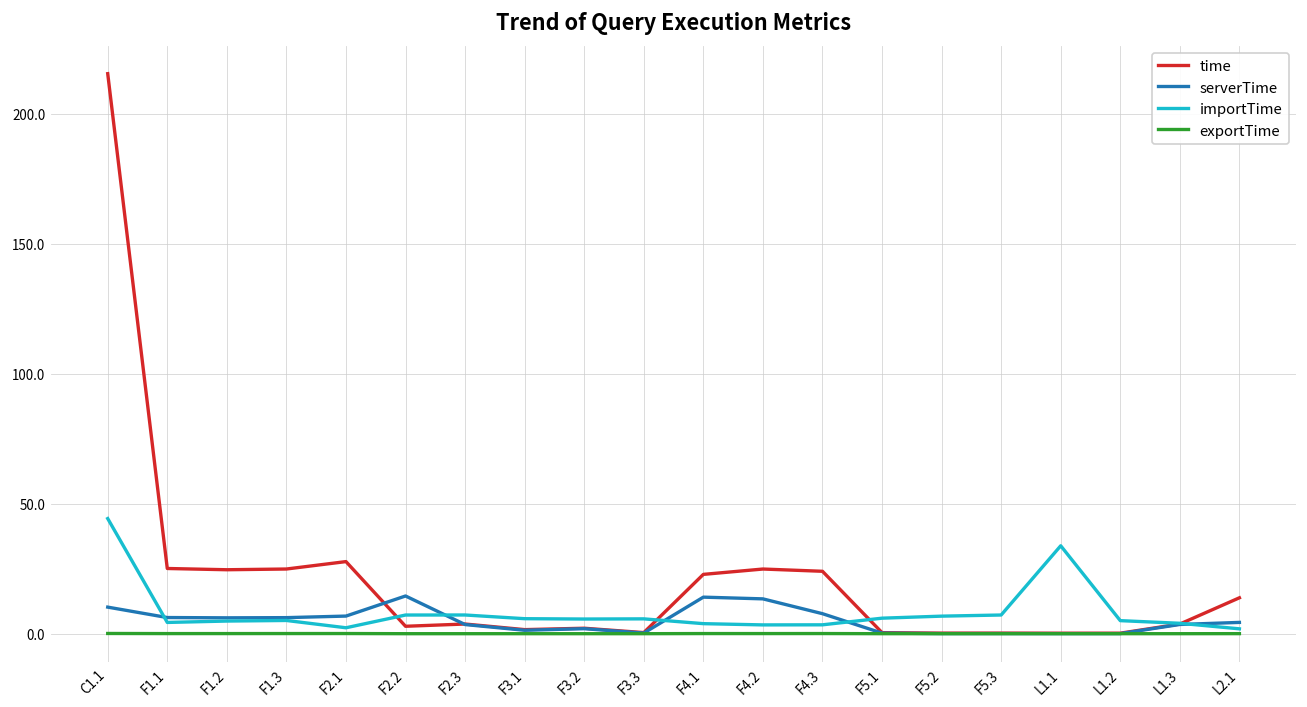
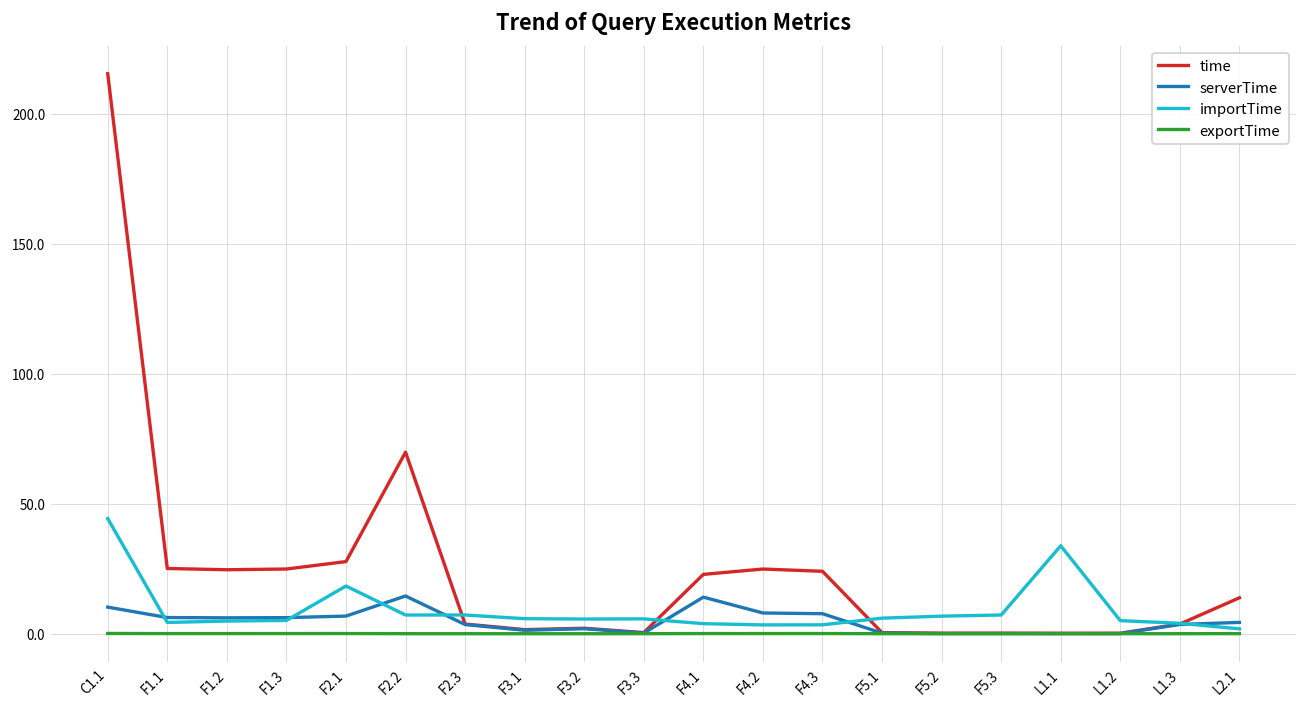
importTime, F2.1: 2 -> 18
time, F2.2: 3 -> 70
serverTime, F4.2: 13 -> 8
